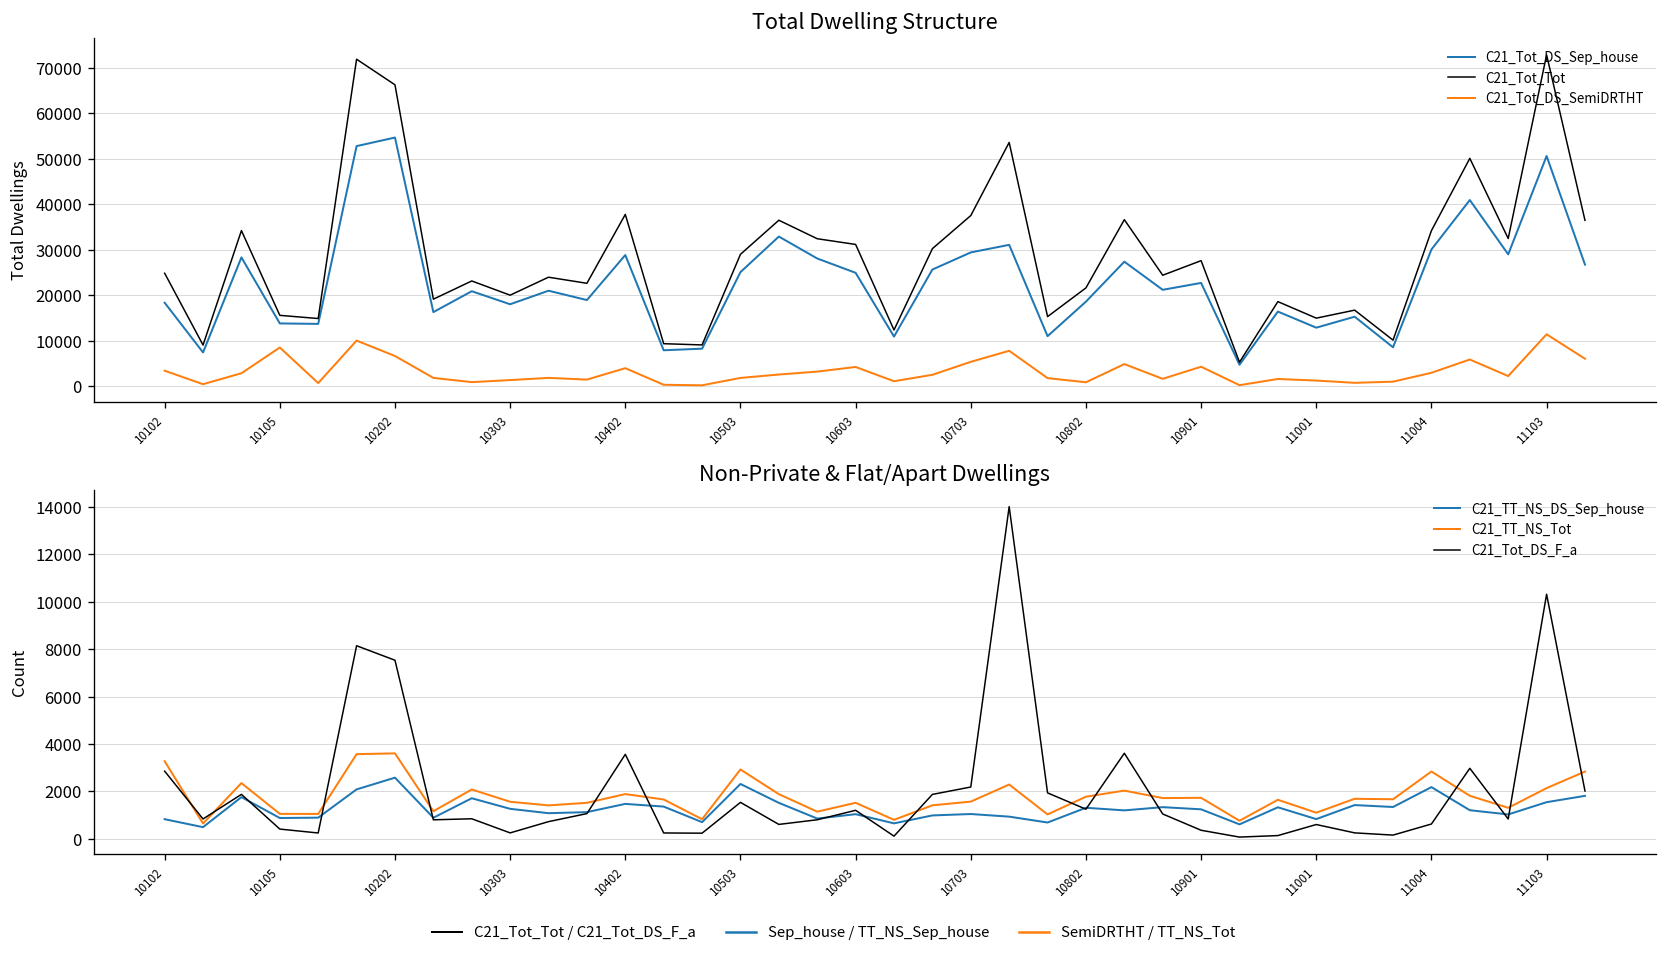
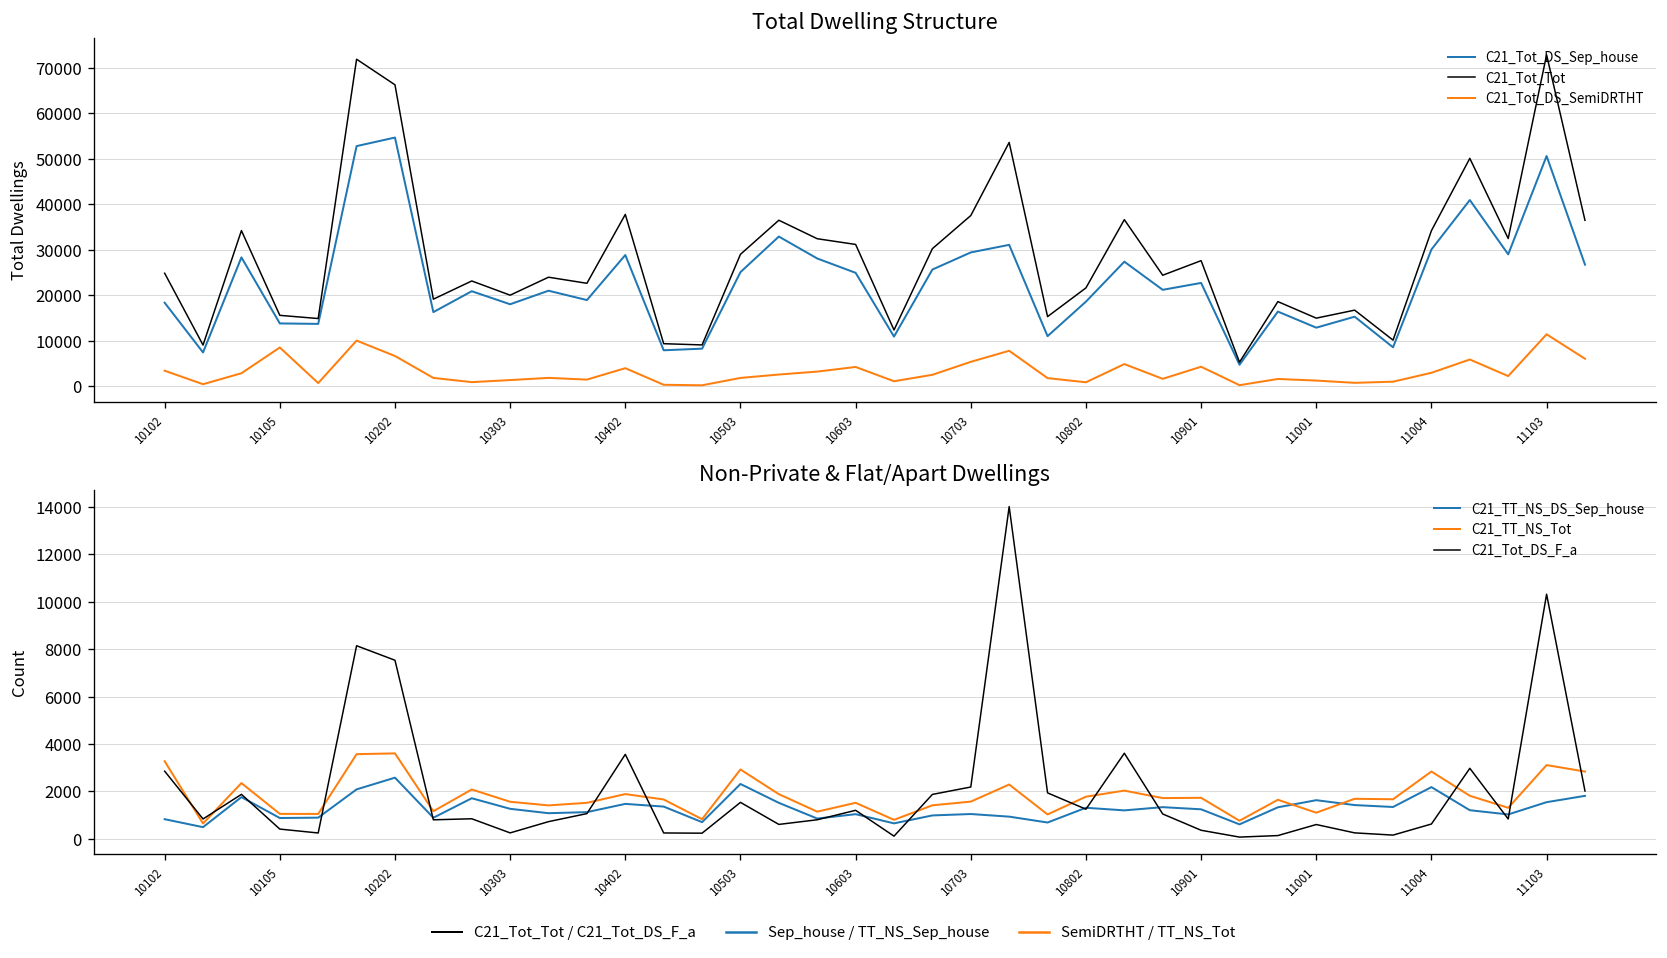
Non-Private & Flat/Apart Dwellings, C21_TT_NS_DS_Sep_house, 11001: 800 -> 1600
Non-Private & Flat/Apart Dwellings, C21_TT_NS_Tot, 11103: 2100 -> 3100
